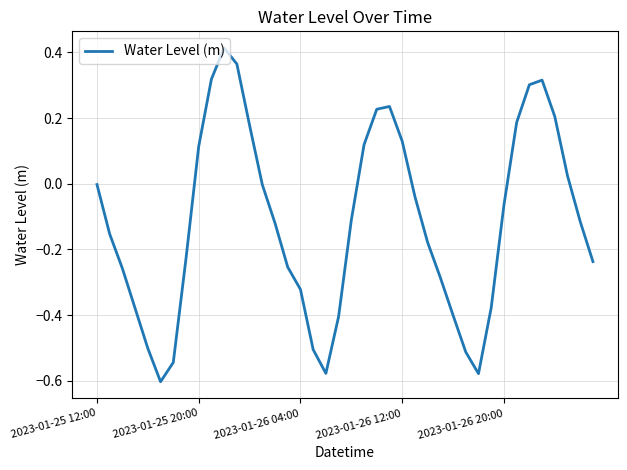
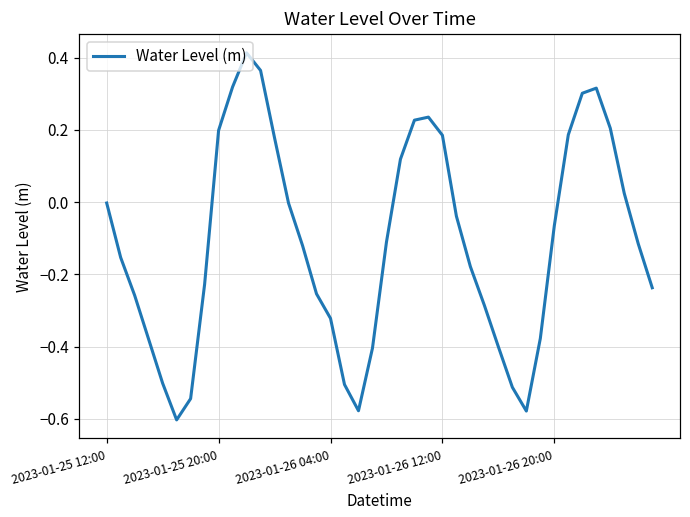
2023-01-25 20:00: 0.11 -> 0.20
2023-01-26 12:00: 0.13 -> 0.18
